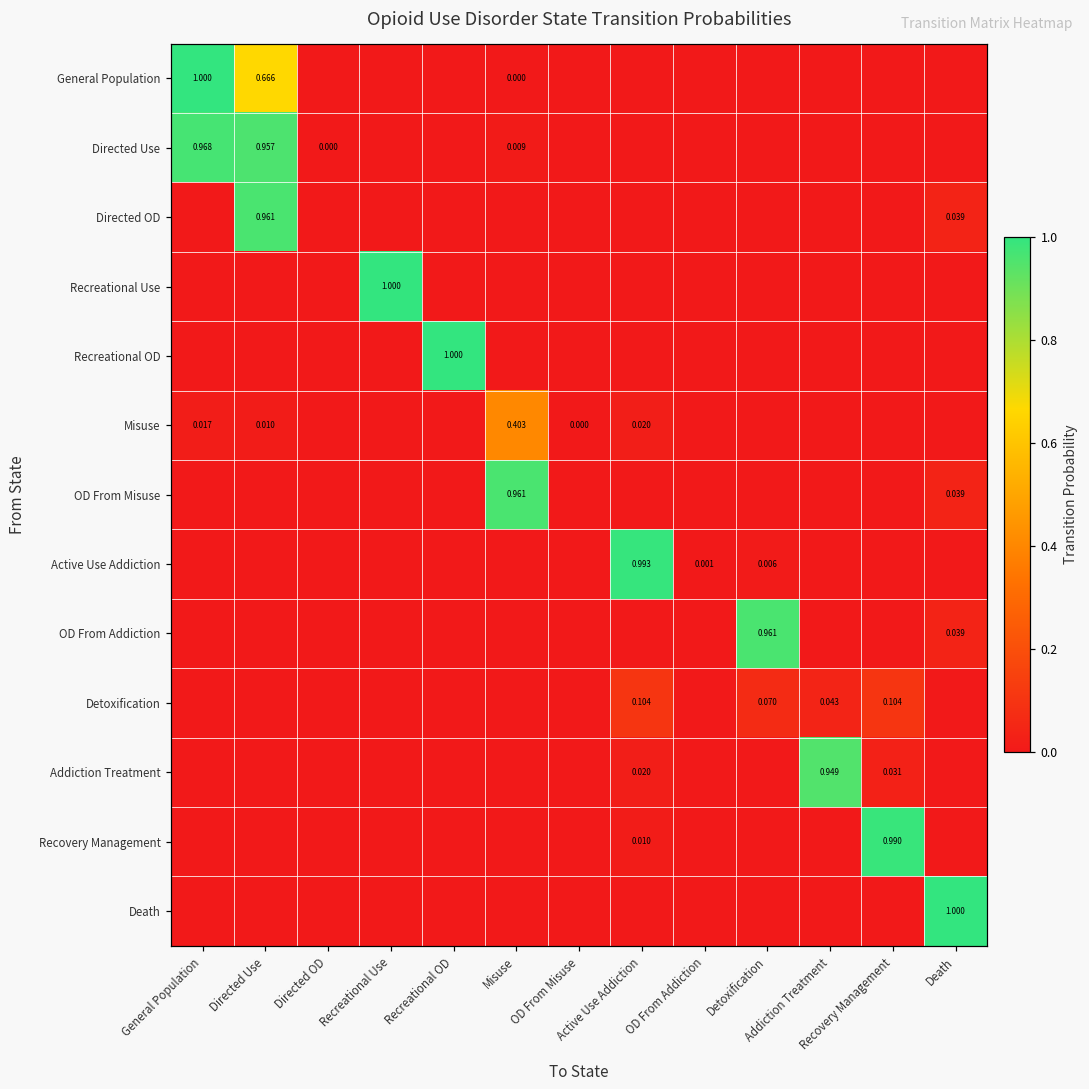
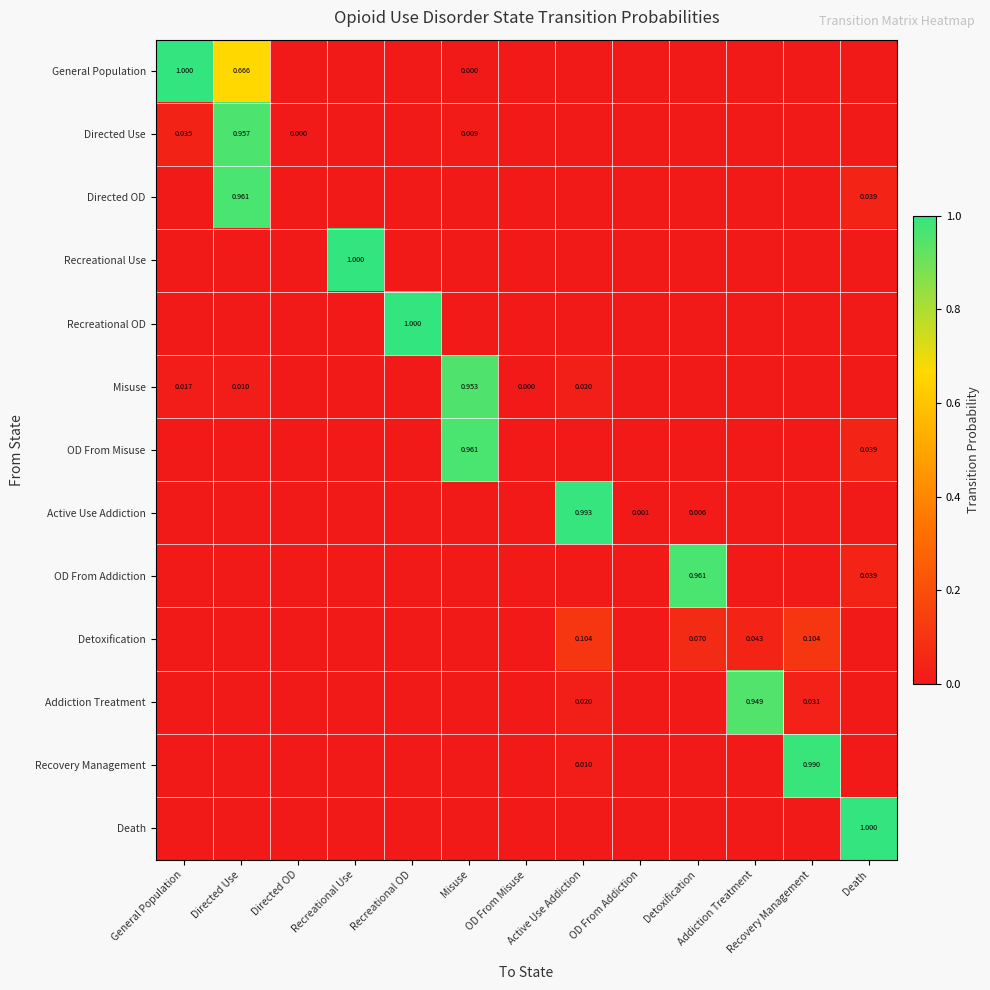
Directed Use, General Population: 0.968 -> 0.035
Misuse, Misuse: 0.403 -> 0.953
